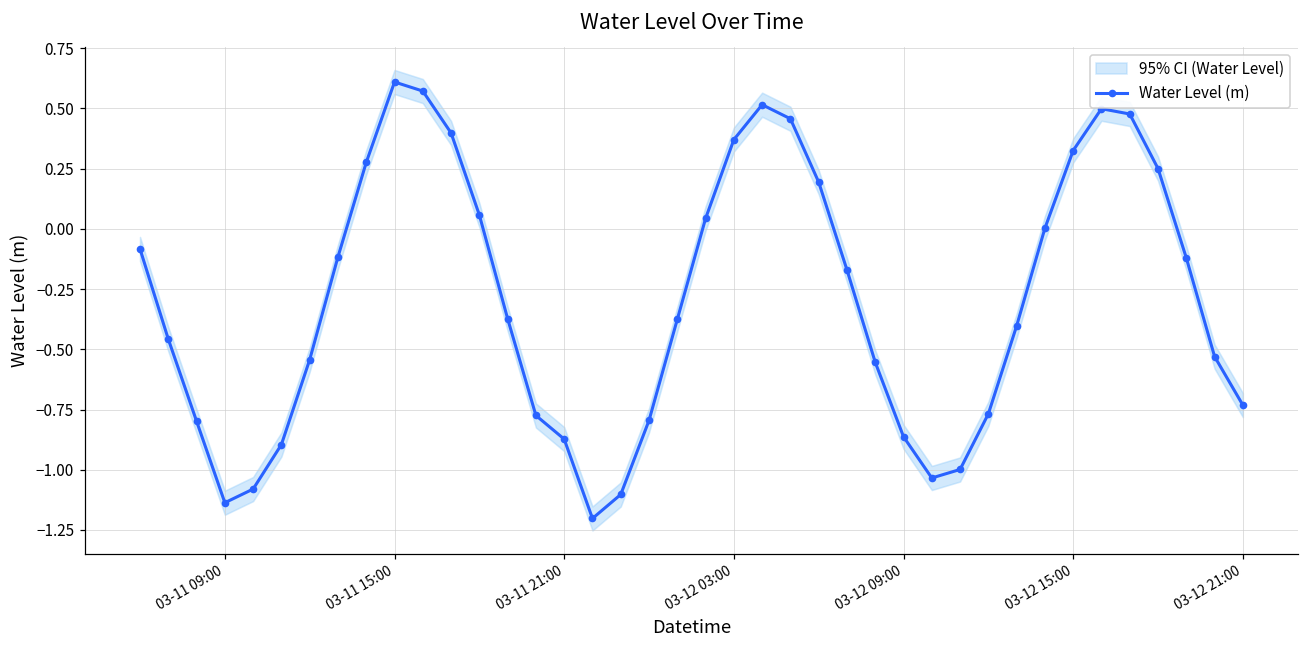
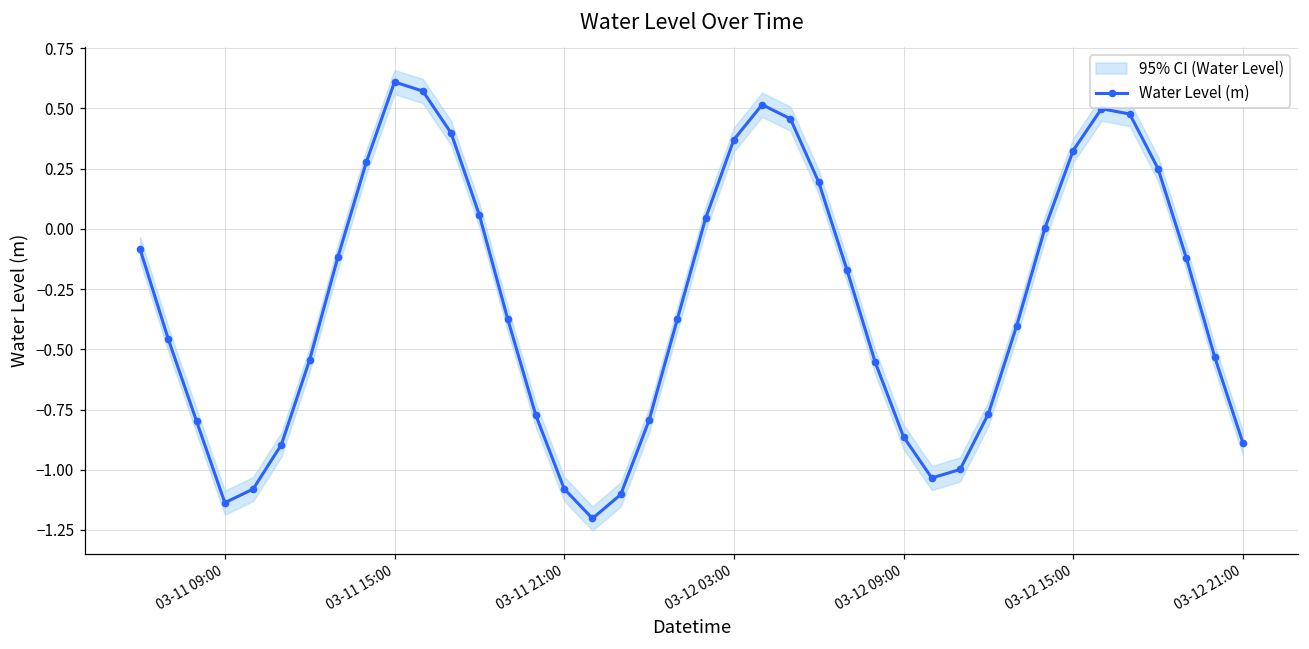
Water Level (m), 03-11 21:00: -0.87 -> -1.08
Water Level (m), 03-12 21:00: -0.73 -> -0.89
